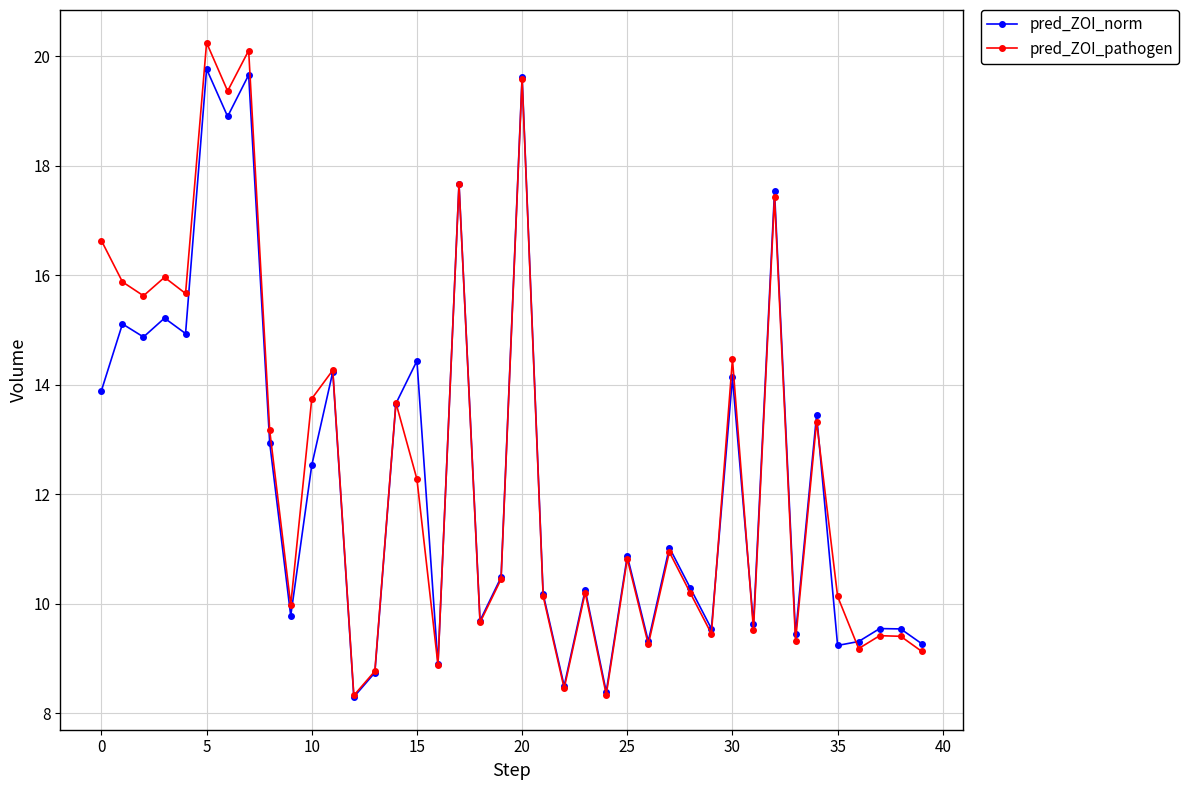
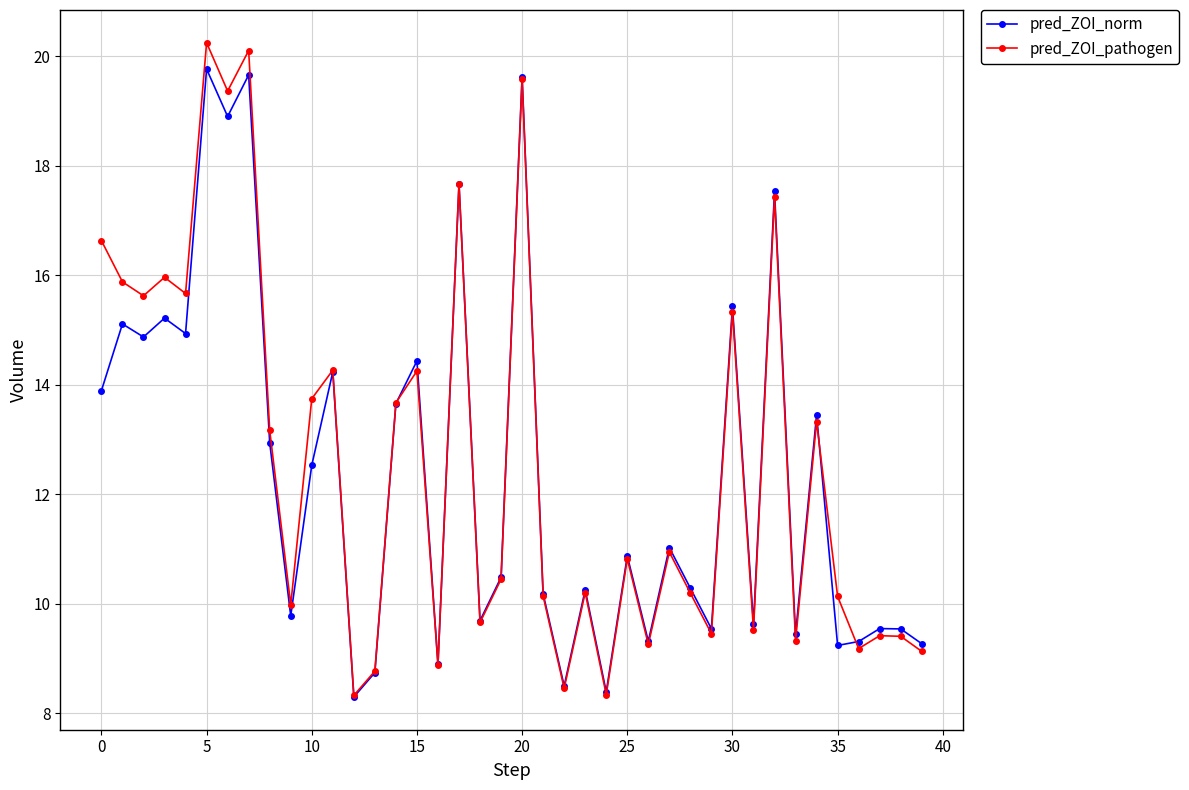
pred_ZOI_pathogen, 15: 12.3 -> 14.2
pred_ZOI_norm, 30: 14.1 -> 15.4
pred_ZOI_pathogen, 30: 14.5 -> 15.3
